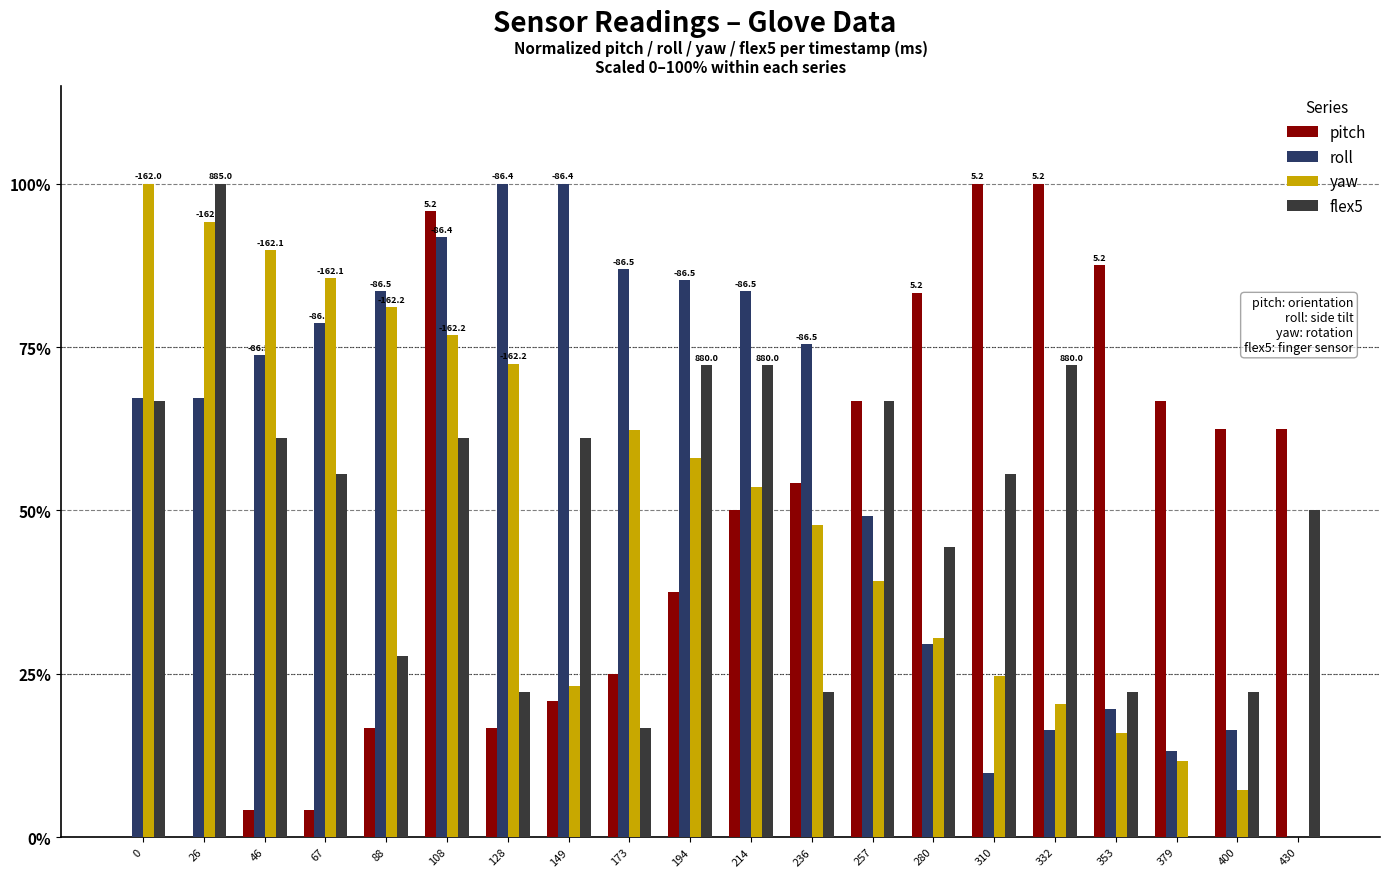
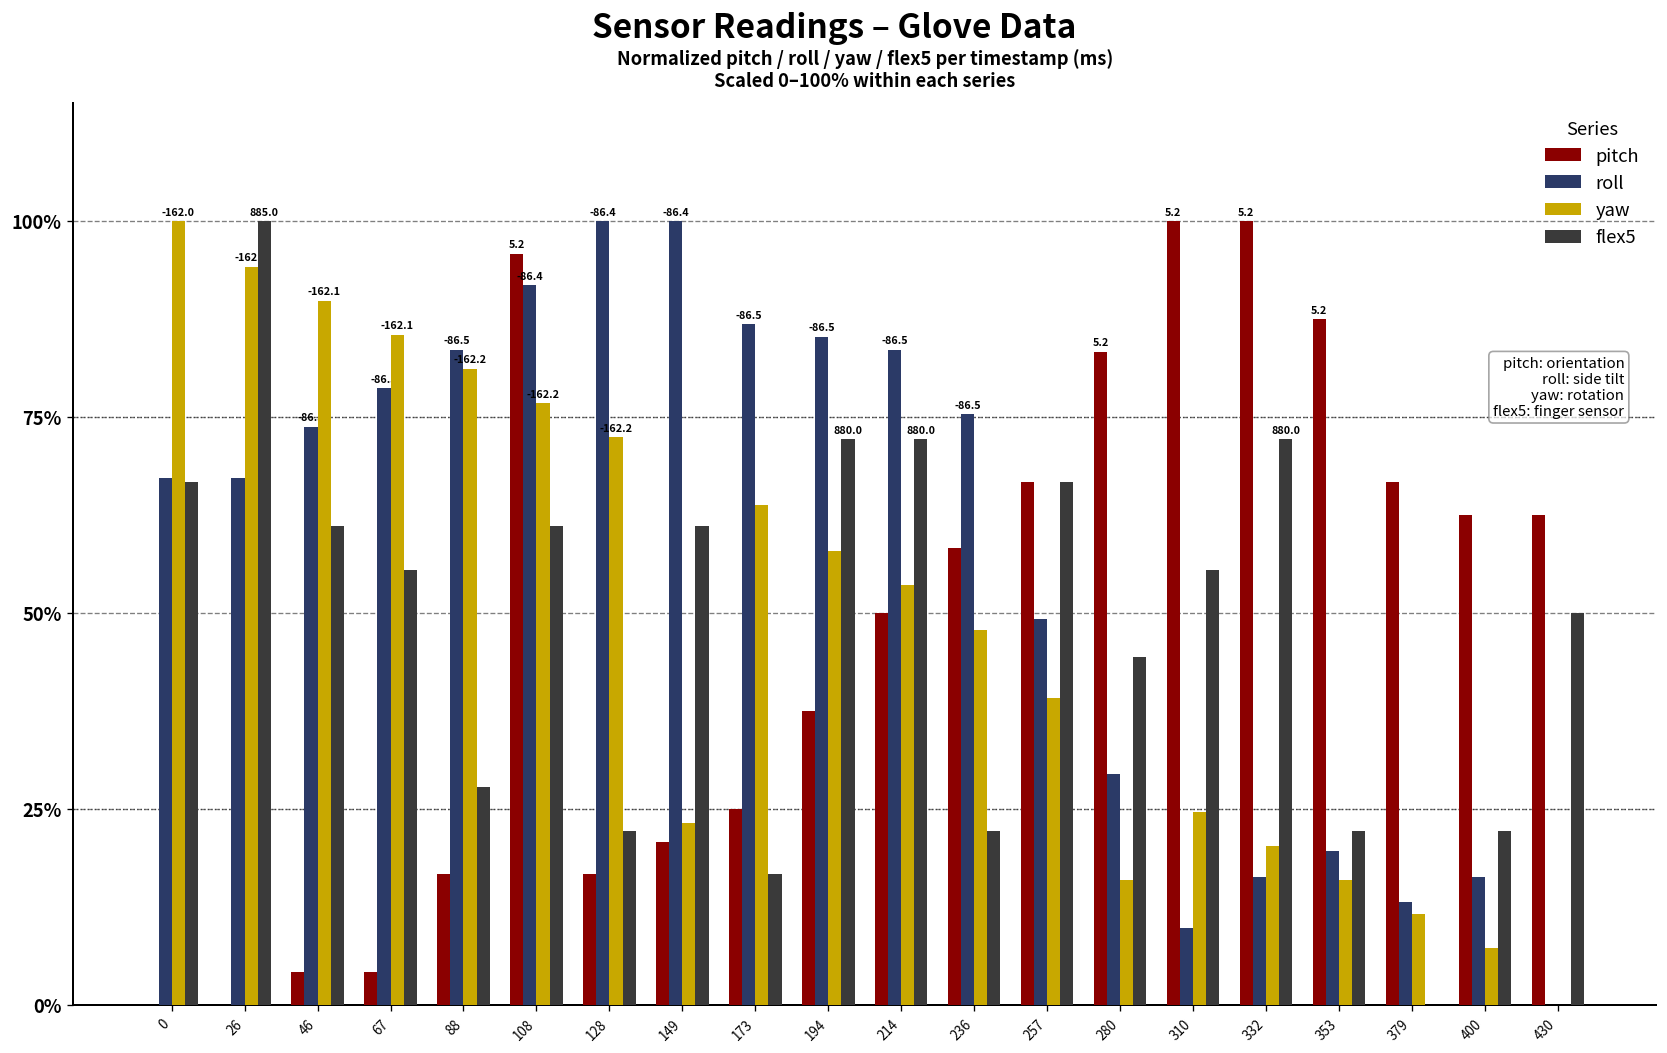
yaw, 173: 62% -> 64%
pitch, 236: 54% -> 58%
yaw, 280: 30% -> 16%
